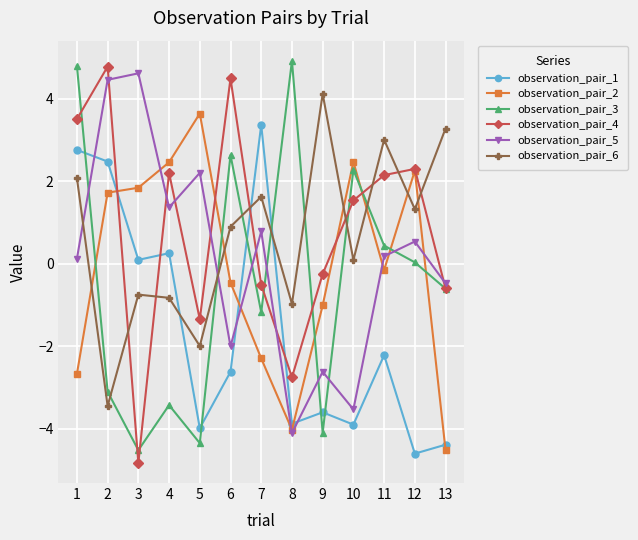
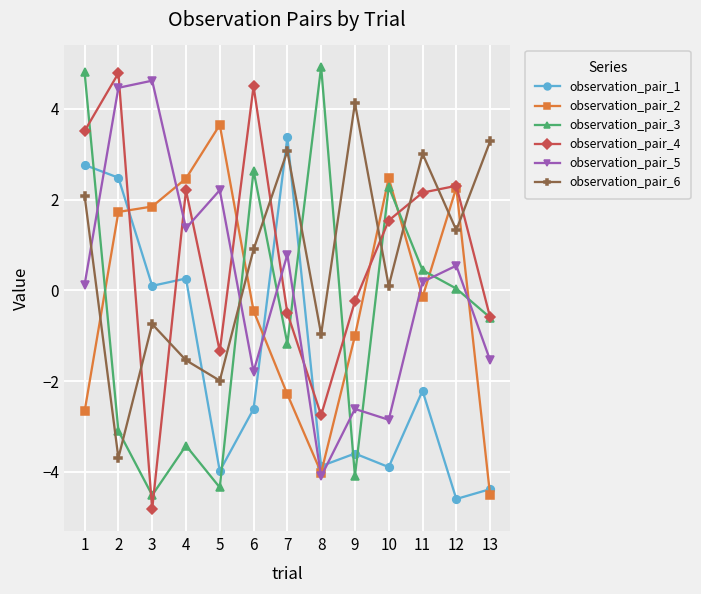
observation_pair_6, 2: -3.4 -> -3.7
observation_pair_6, 4: -0.8 -> -1.5
observation_pair_5, 6: -2.0 -> -1.8
observation_pair_6, 7: 1.6 -> 3.1
observation_pair_5, 10: -3.5 -> -2.9
observation_pair_5, 13: -0.5 -> -1.5
